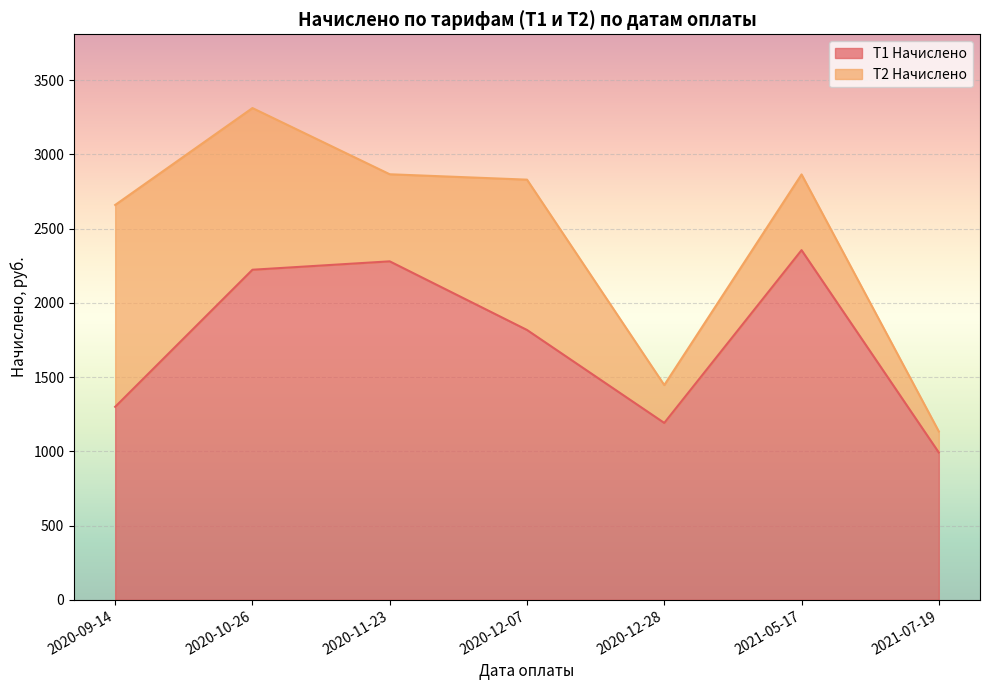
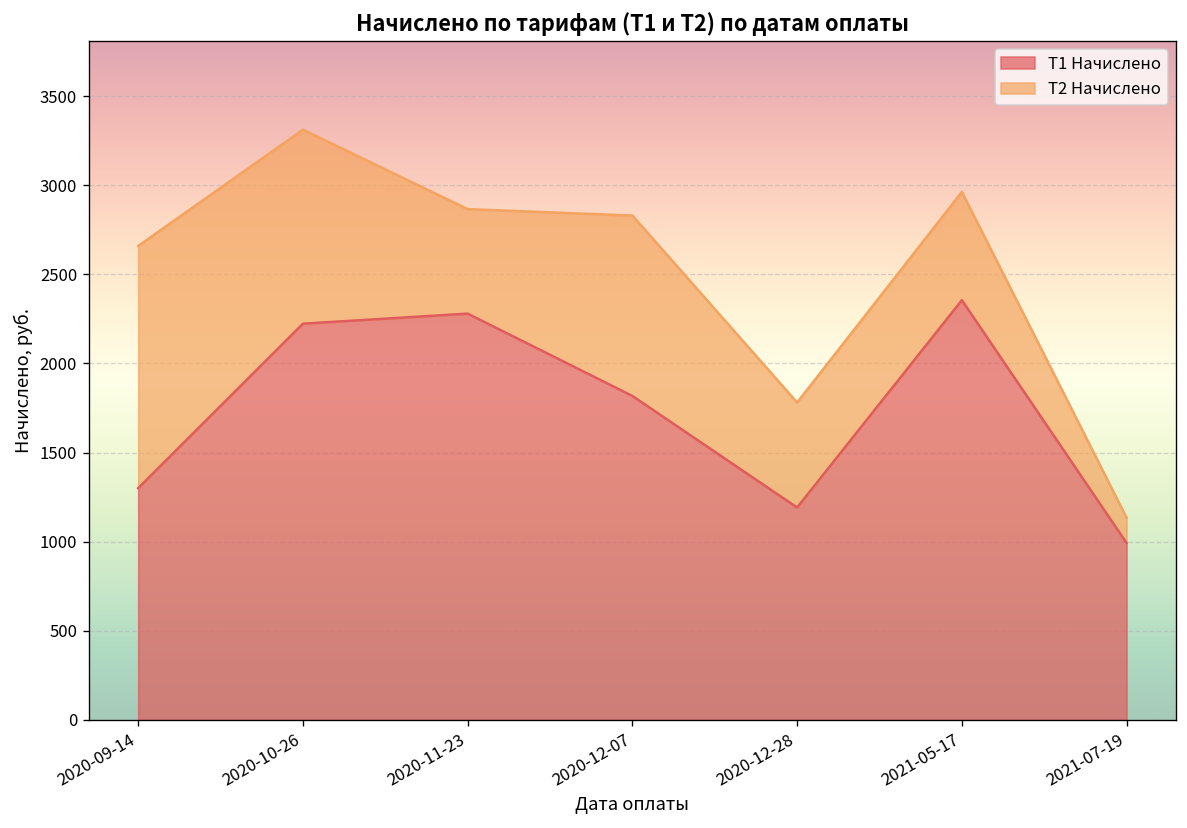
T2 Начислено, 2020-12-28: 260 -> 590
T2 Начислено, 2021-05-17: 510 -> 610
